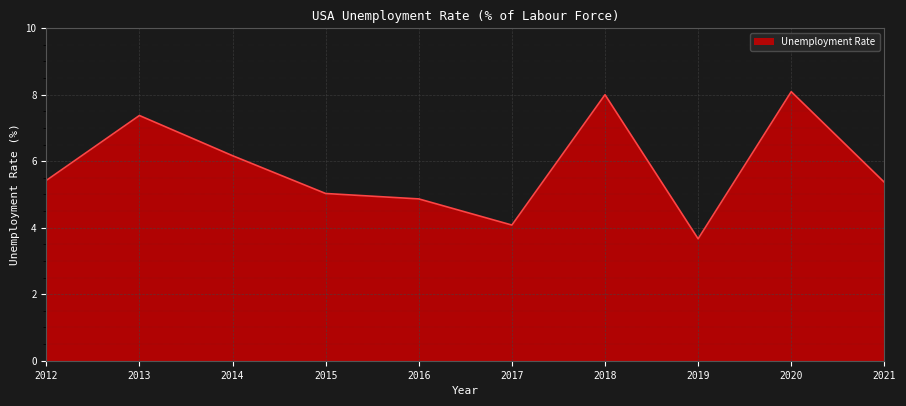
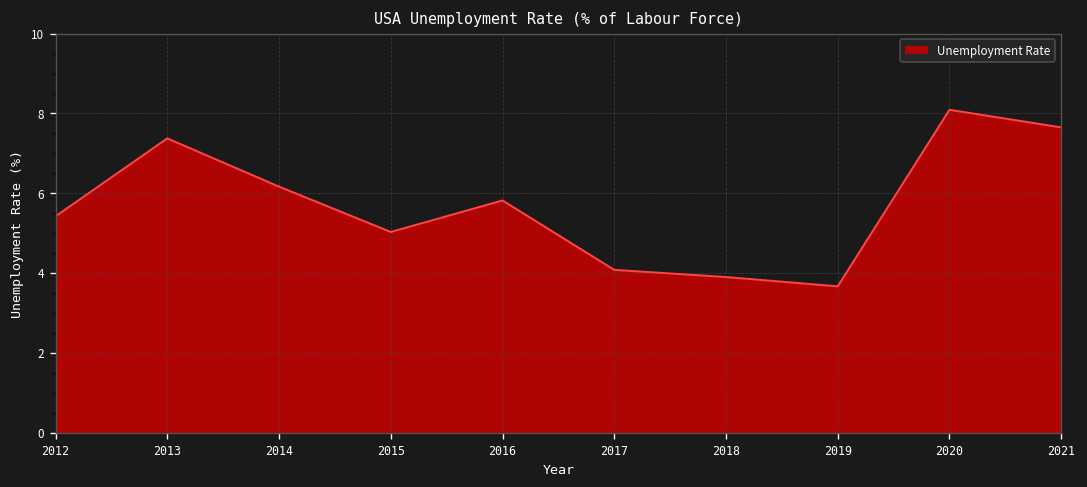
2016: 4.9 -> 5.8
2018: 8.0 -> 3.9
2021: 5.4 -> 7.7
